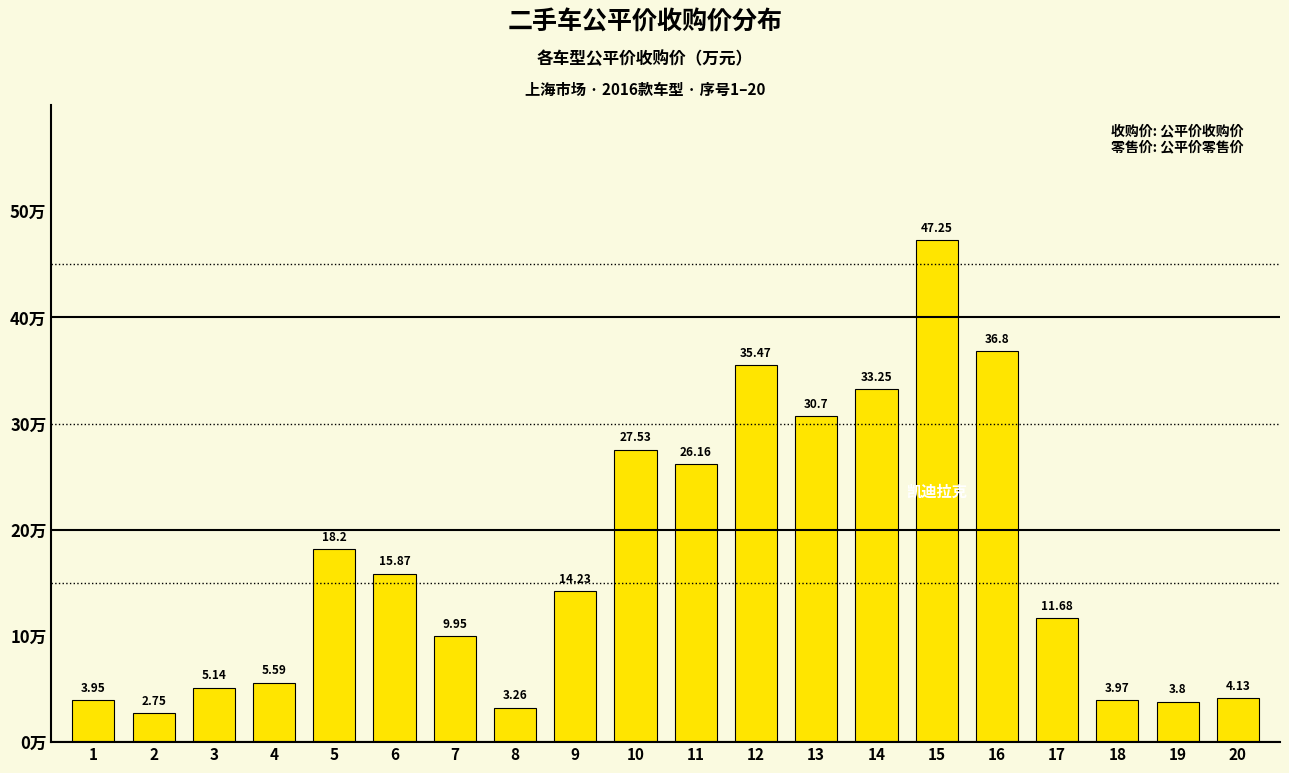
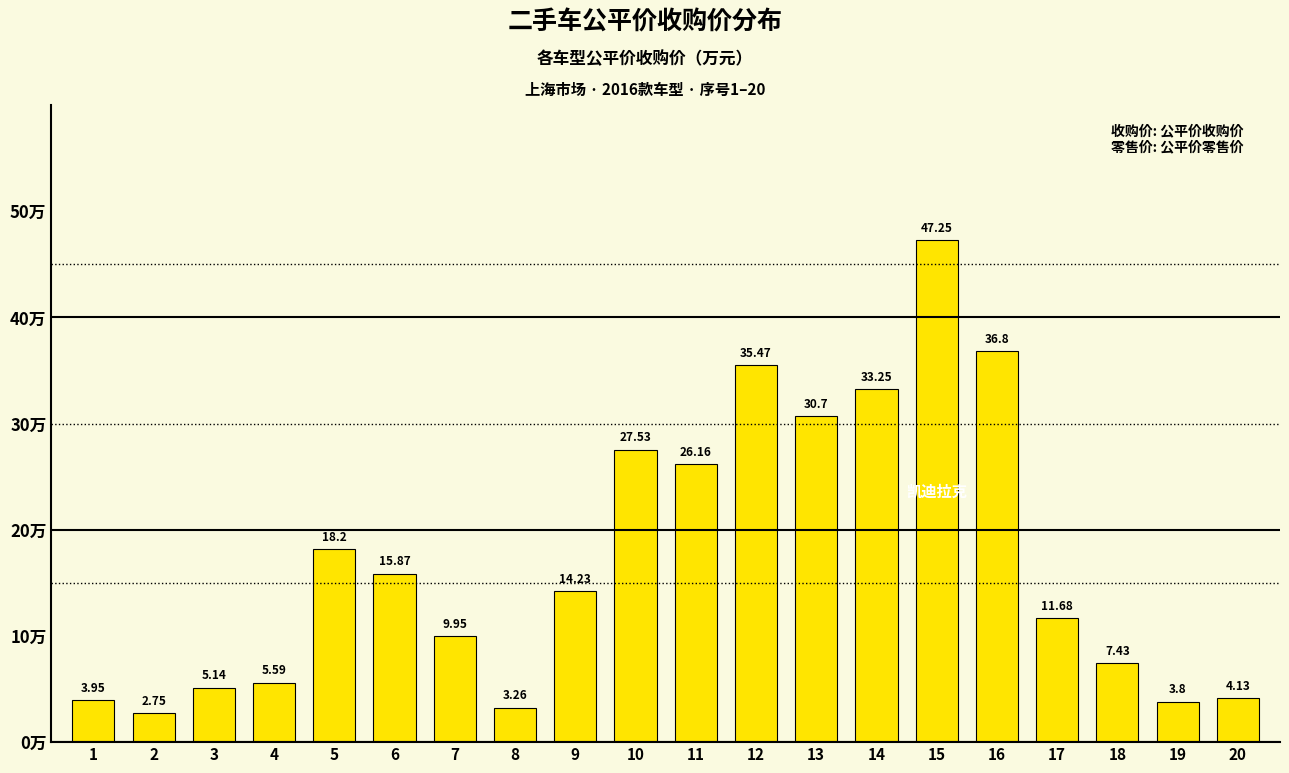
18: 3.97 -> 7.43
